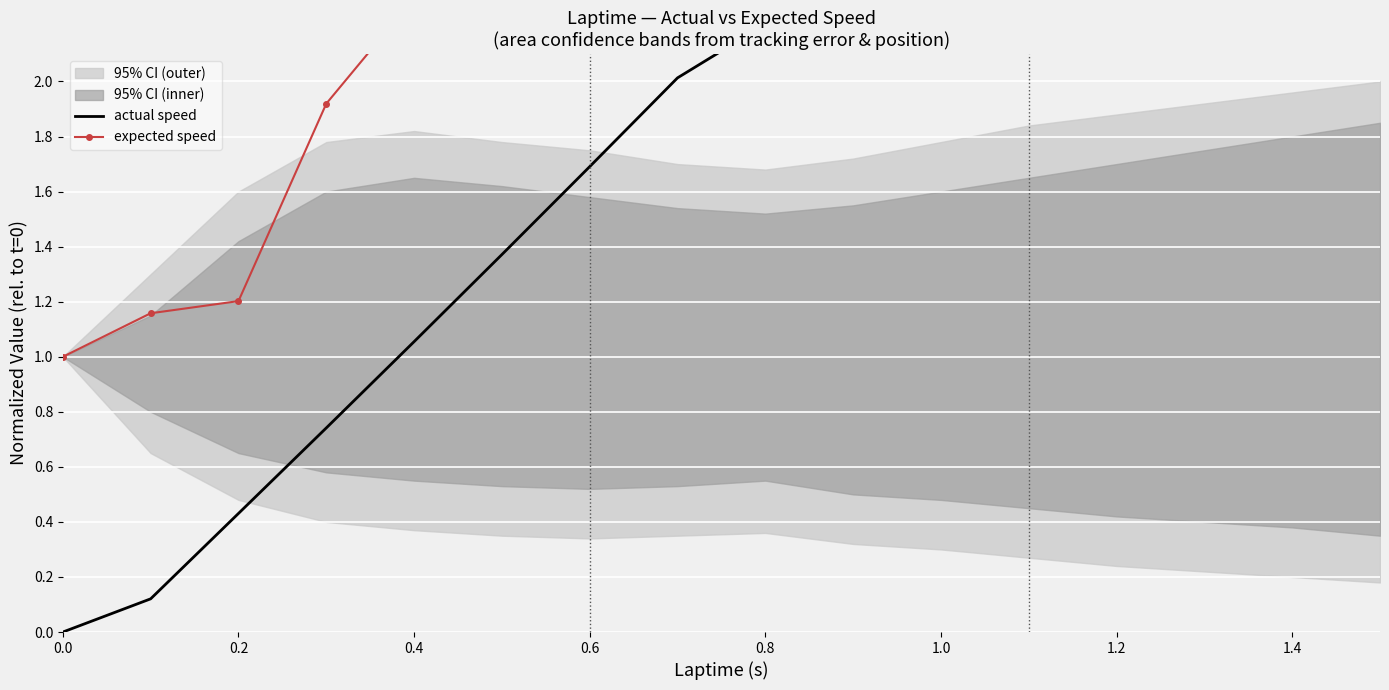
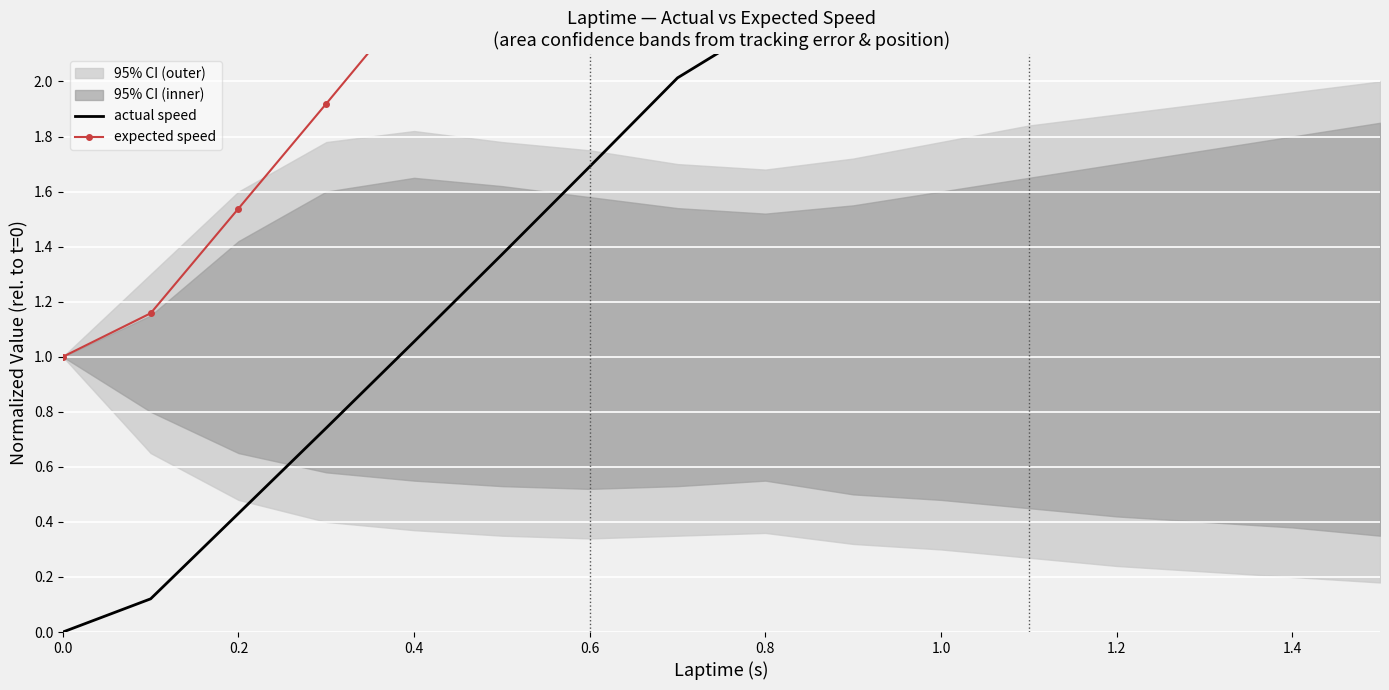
expected speed, 0.2: 1.20 -> 1.54
